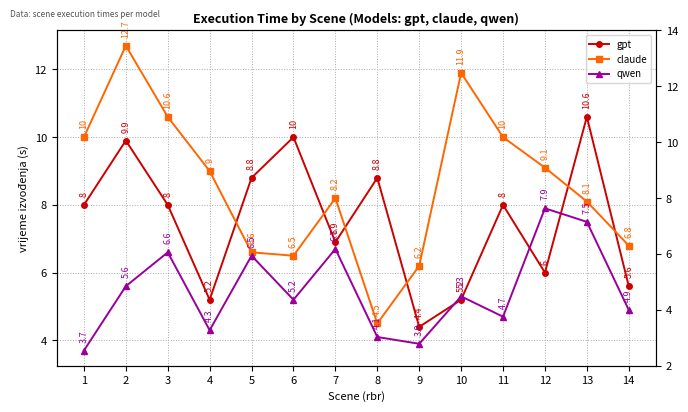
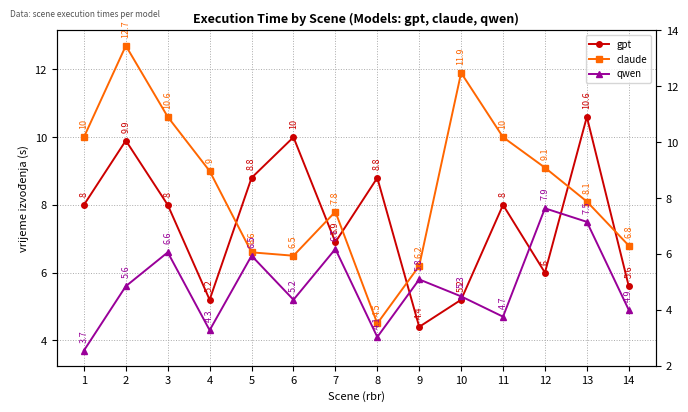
claude, 7: 8.2 -> 7.8
qwen, 9: 3.9 -> 5.8
